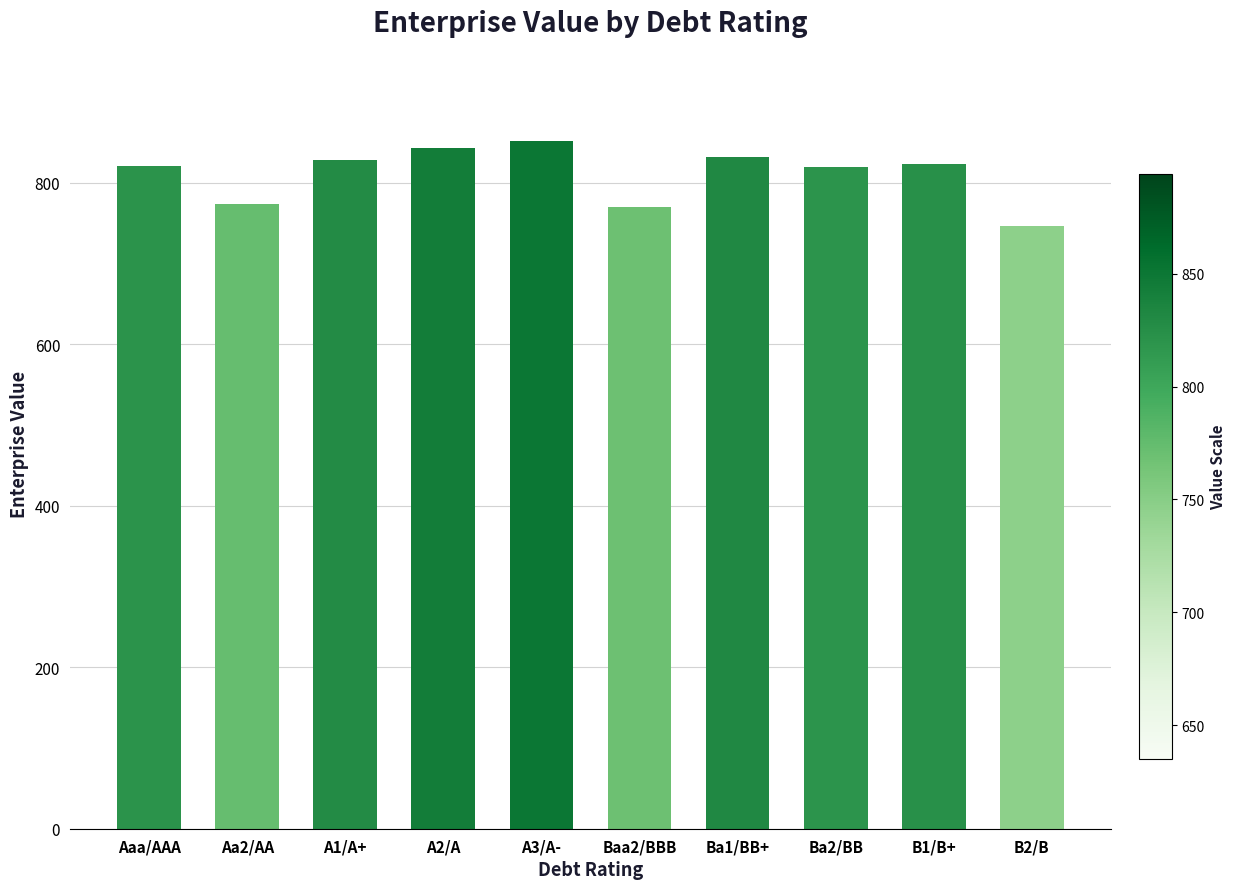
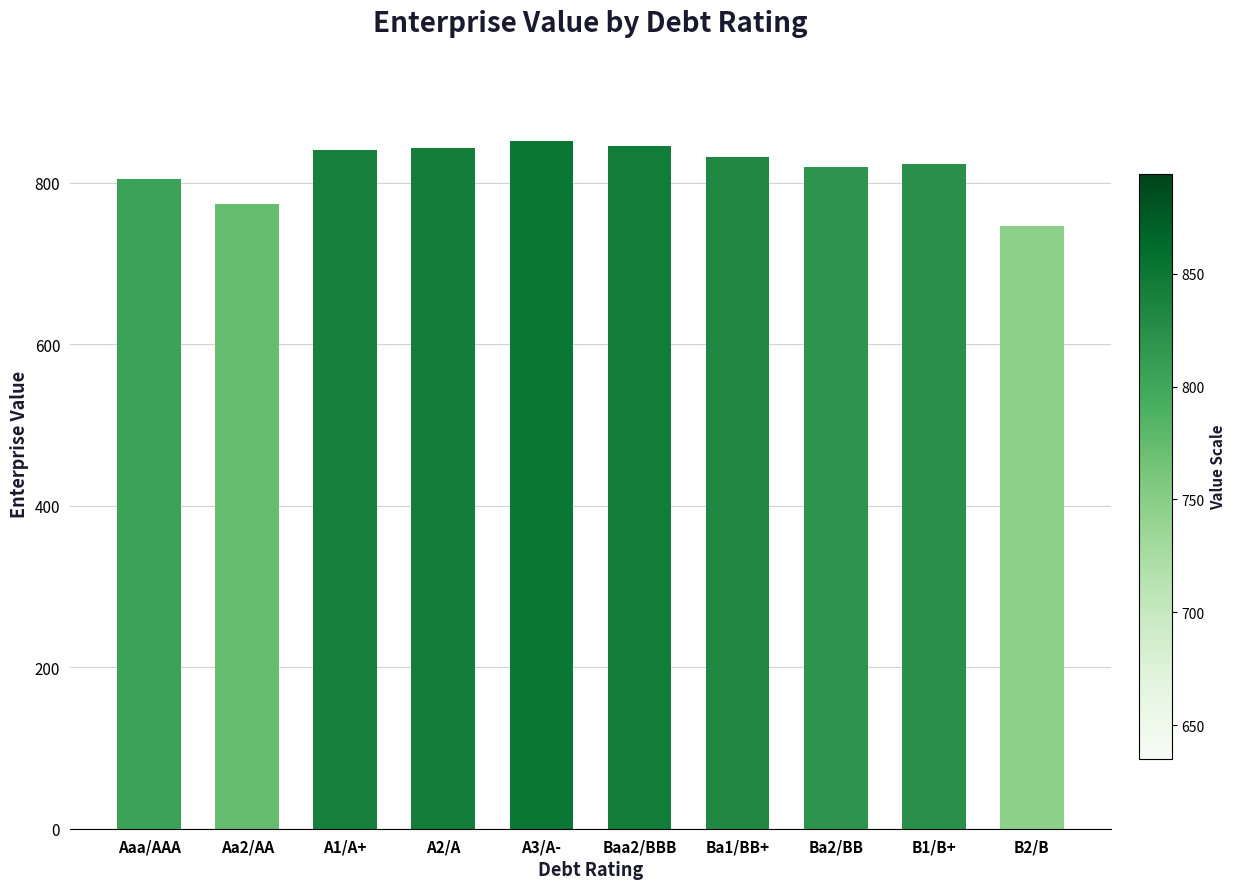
Aaa/AAA: 820 -> 810
A1/A+: 830 -> 840
Baa2/BBB: 770 -> 850
